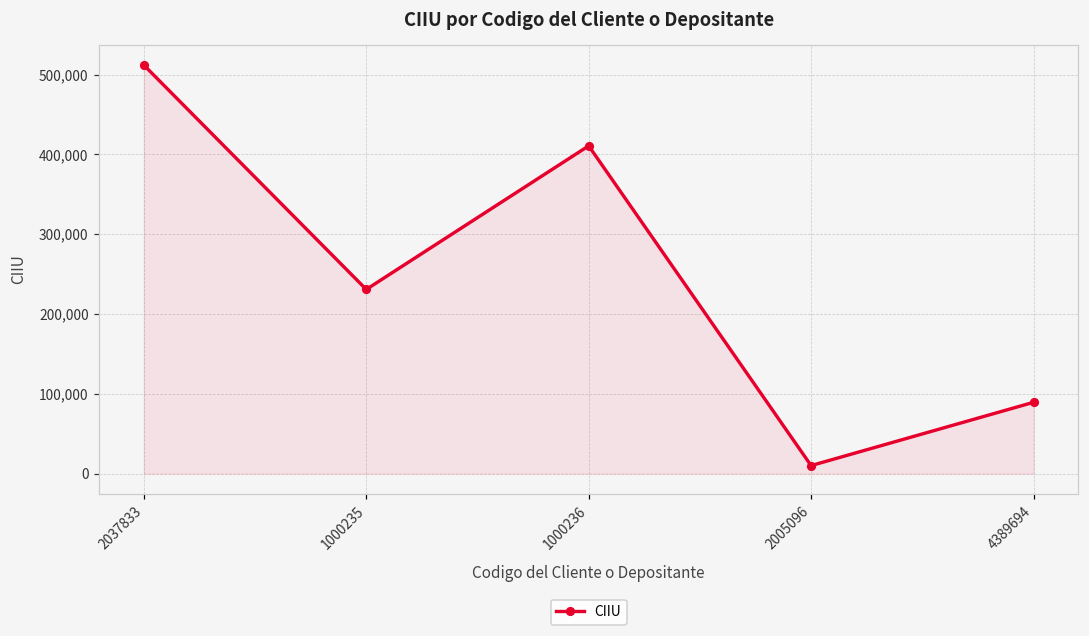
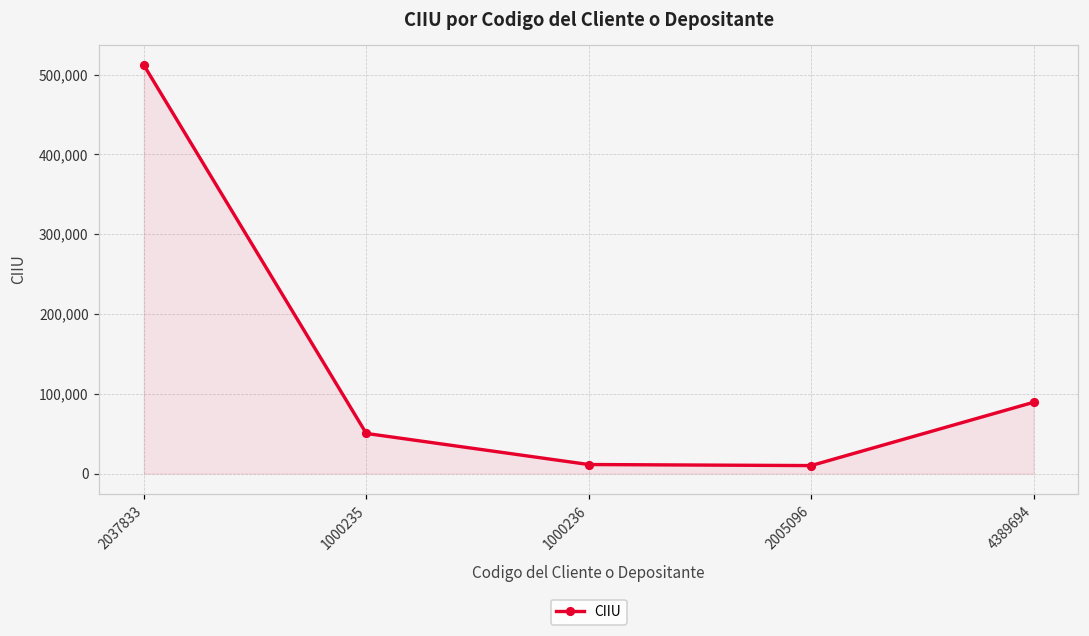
1000235: 230,000 -> 50,000
1000236: 410,000 -> 10,000
